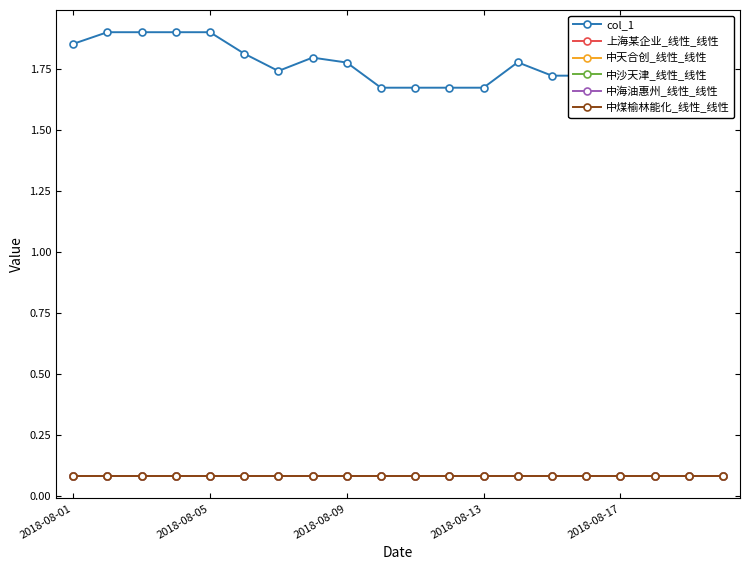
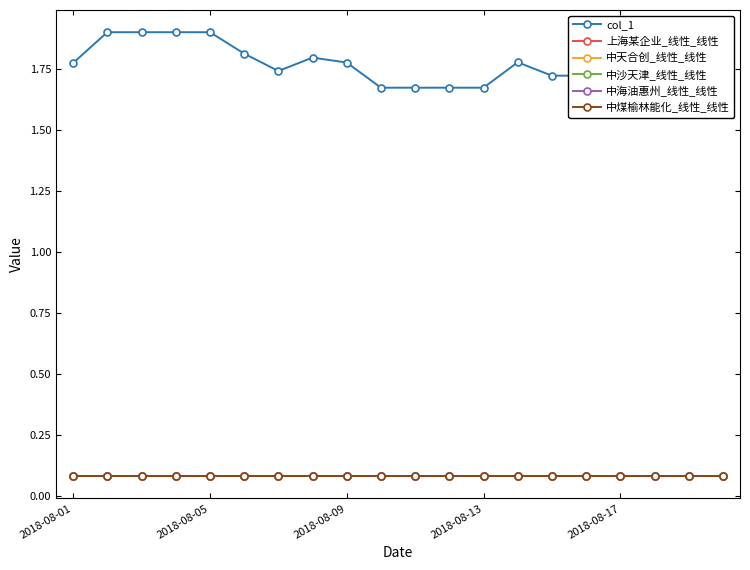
col_1, 2018-08-01: 1.85 -> 1.78
